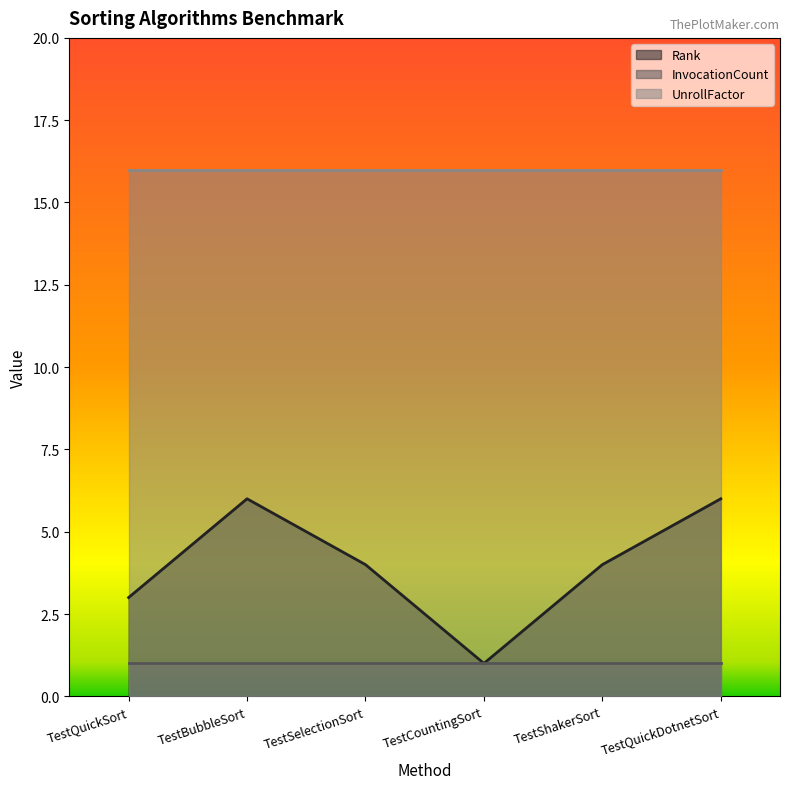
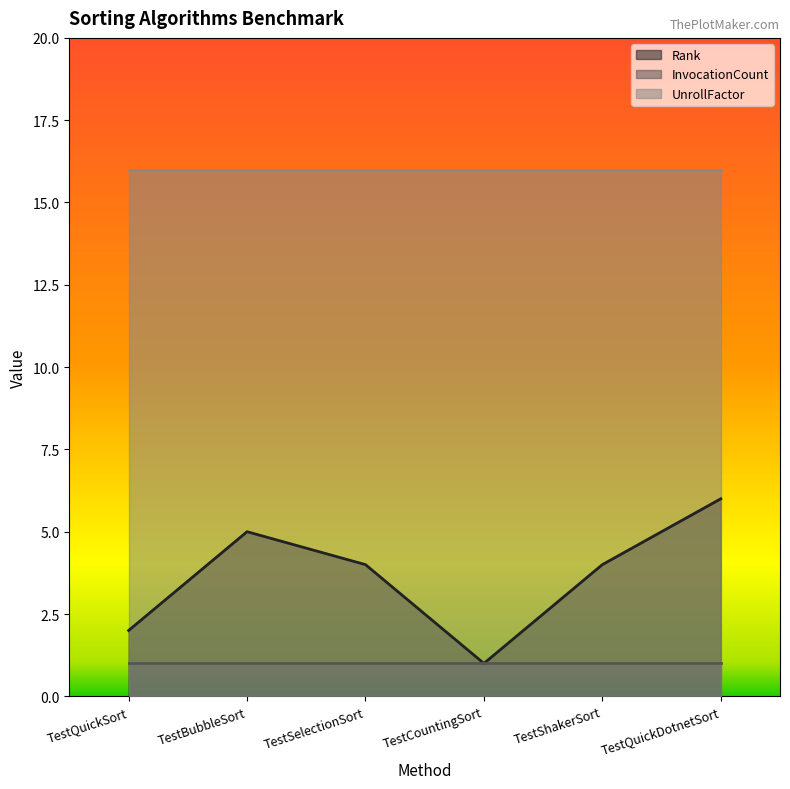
Rank, TestQuickSort: 3 -> 2
Rank, TestBubbleSort: 6 -> 5
